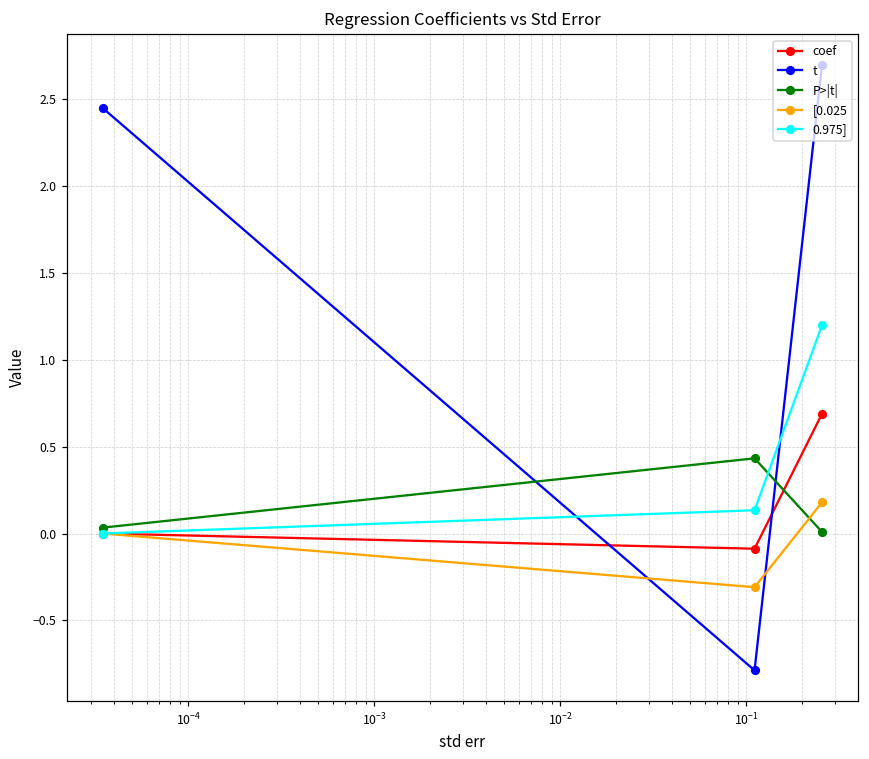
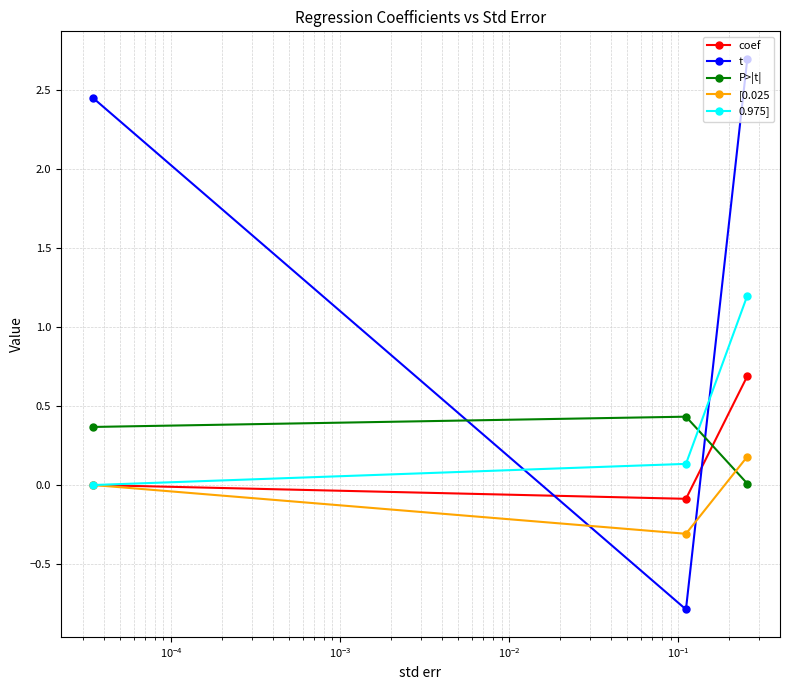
P>|t|, 10^-4: 0.03 -> 0.37
